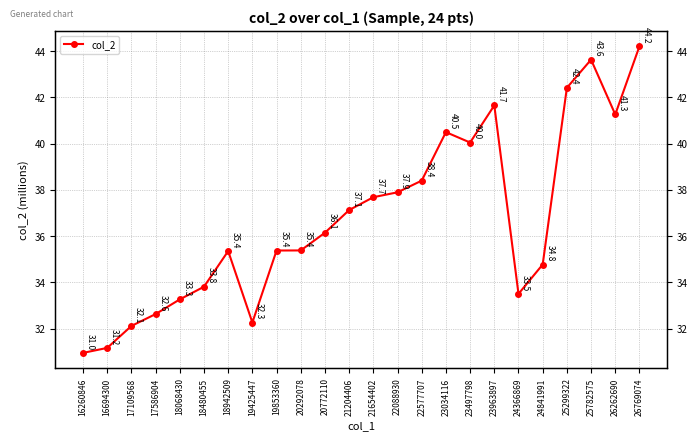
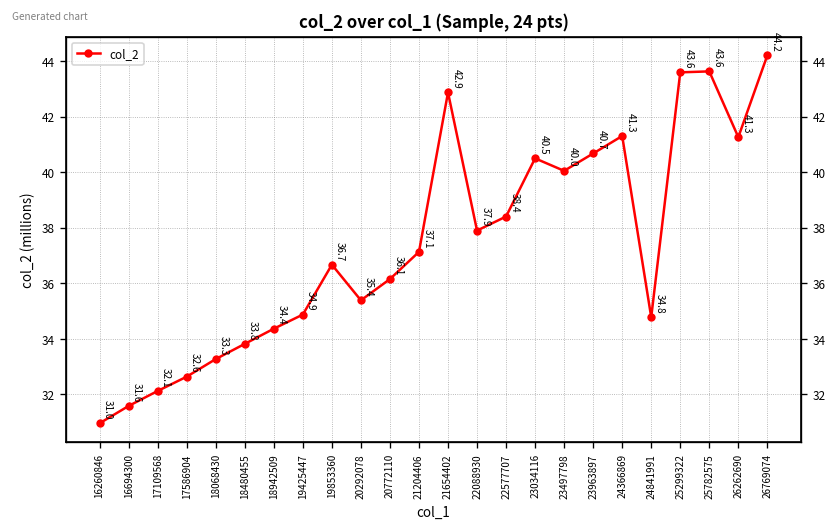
16694300: 31.2 -> 31.6
18942509: 35.4 -> 34.4
19425447: 32.3 -> 34.9
19853360: 35.4 -> 36.7
21654402: 37.7 -> 42.9
23963897: 41.7 -> 40.7
24366869: 33.5 -> 41.3
25299322: 42.4 -> 43.6
